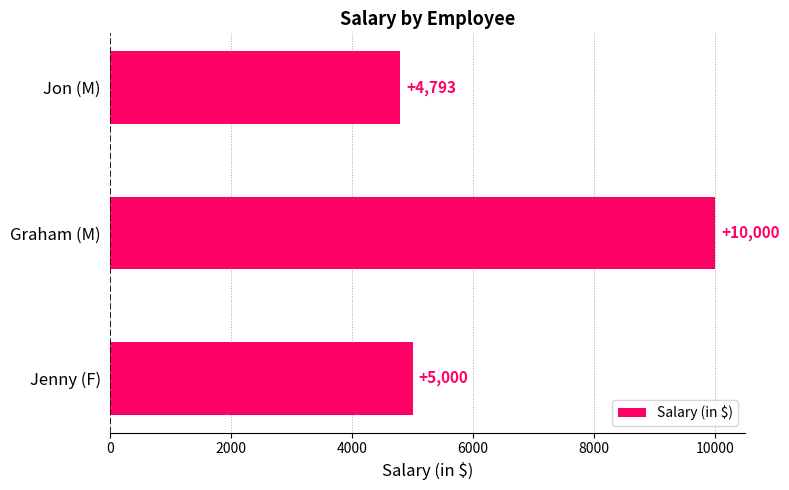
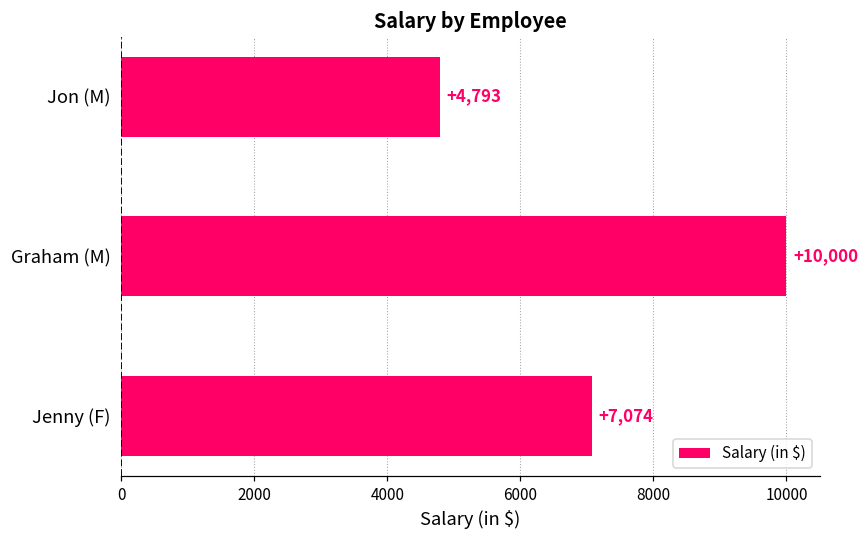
Jenny (F): +5,000 -> +7,074
